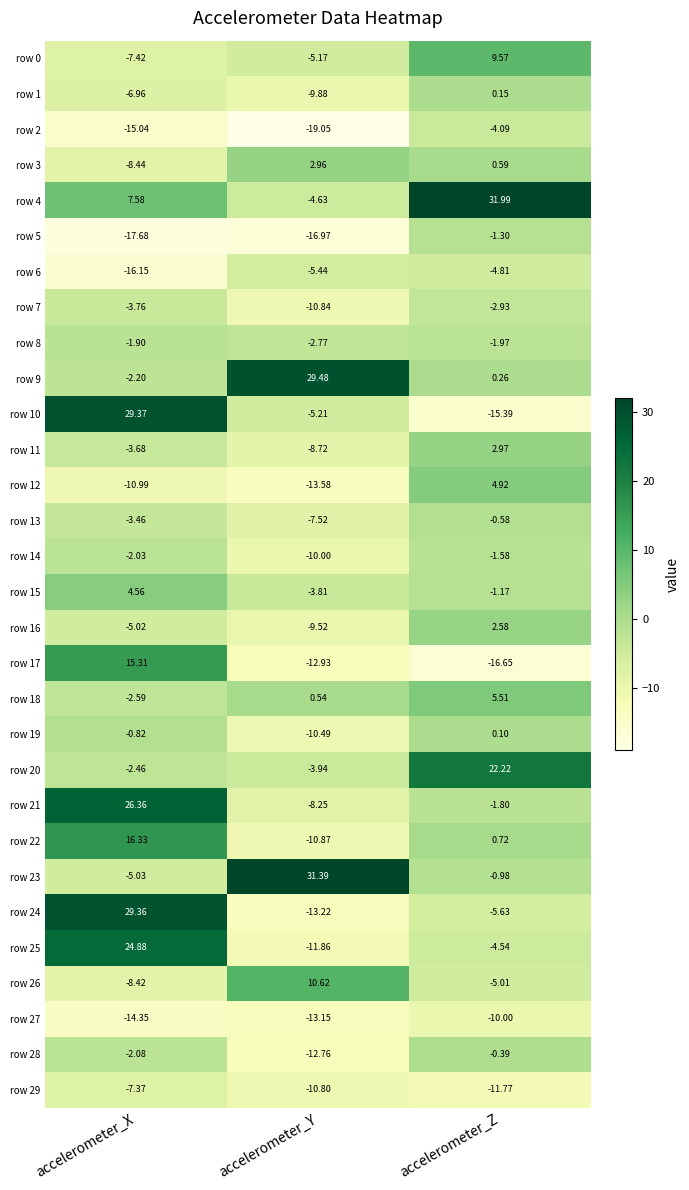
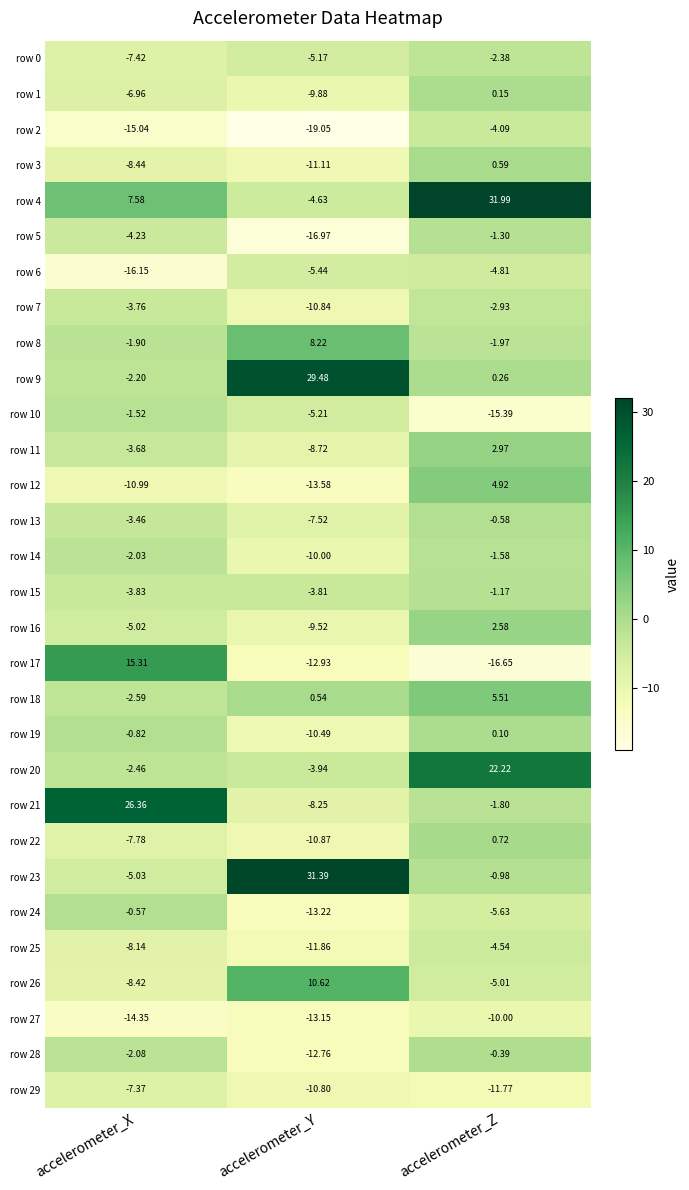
row 0, accelerometer_Z: 9.57 -> -2.38
row 3, accelerometer_Y: 2.96 -> -11.11
row 5, accelerometer_X: -17.68 -> -4.23
row 8, accelerometer_Y: -2.77 -> 8.22
row 10, accelerometer_X: 29.37 -> -1.52
row 15, accelerometer_X: 4.56 -> -3.83
row 22, accelerometer_X: 16.33 -> -7.78
row 24, accelerometer_X: 29.36 -> -0.57
row 25, accelerometer_X: 24.88 -> -8.14
